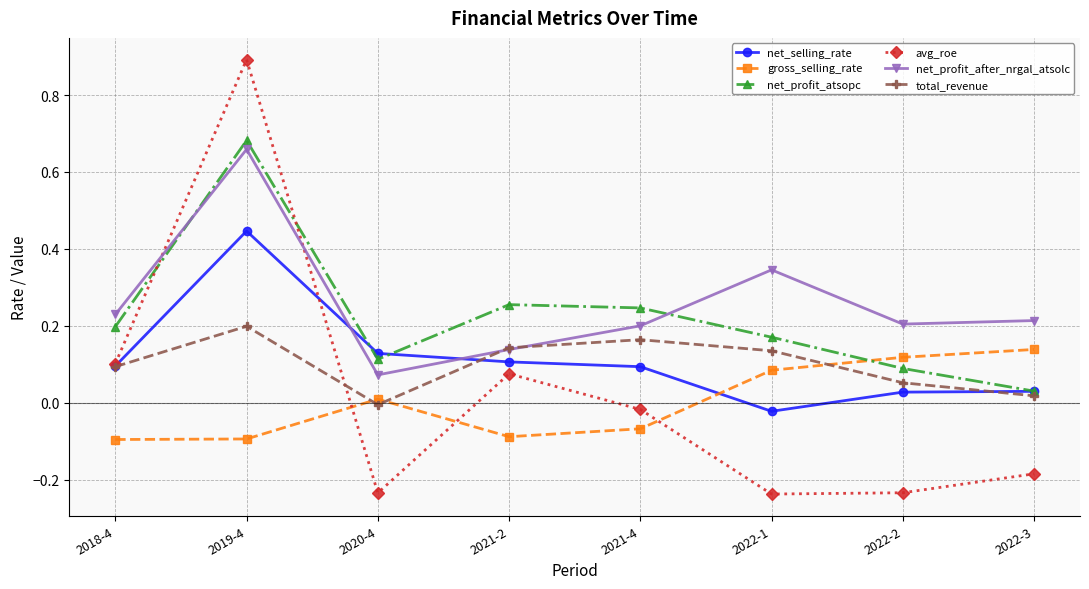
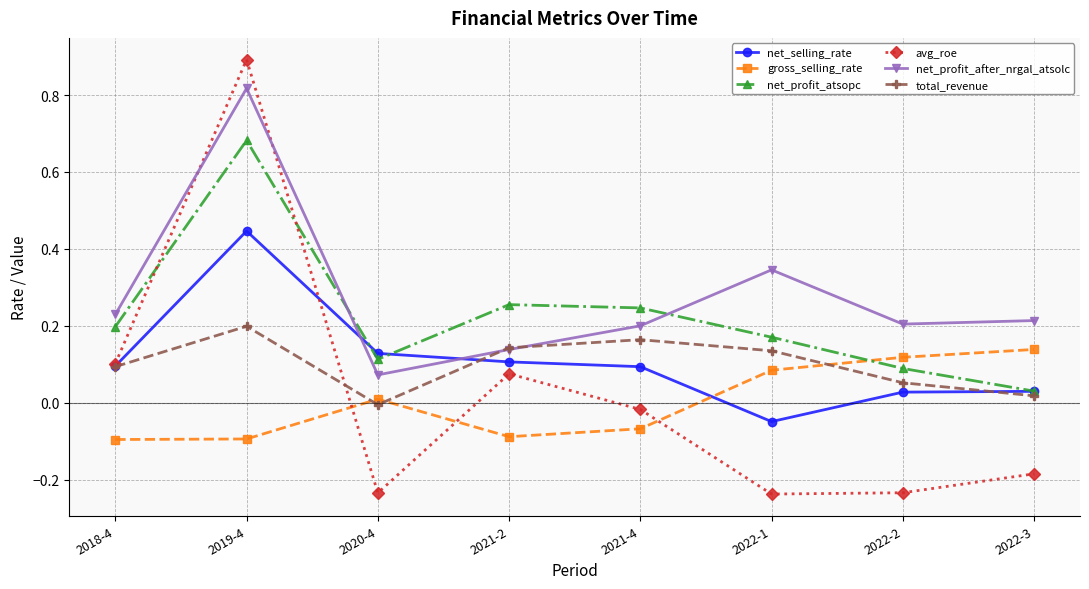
net_profit_after_nrgal_atsolc, 2019-4: 0.66 -> 0.82
net_selling_rate, 2022-1: -0.02 -> -0.05
